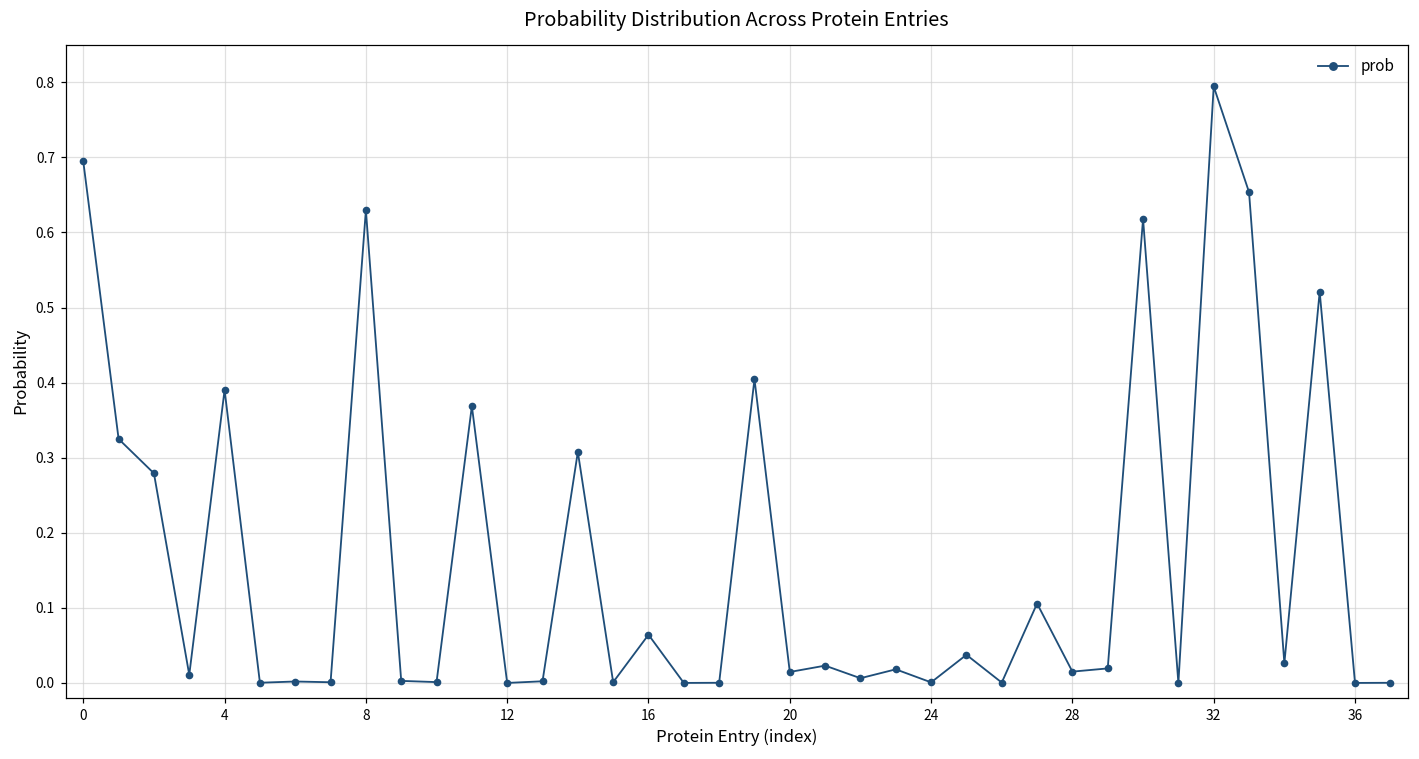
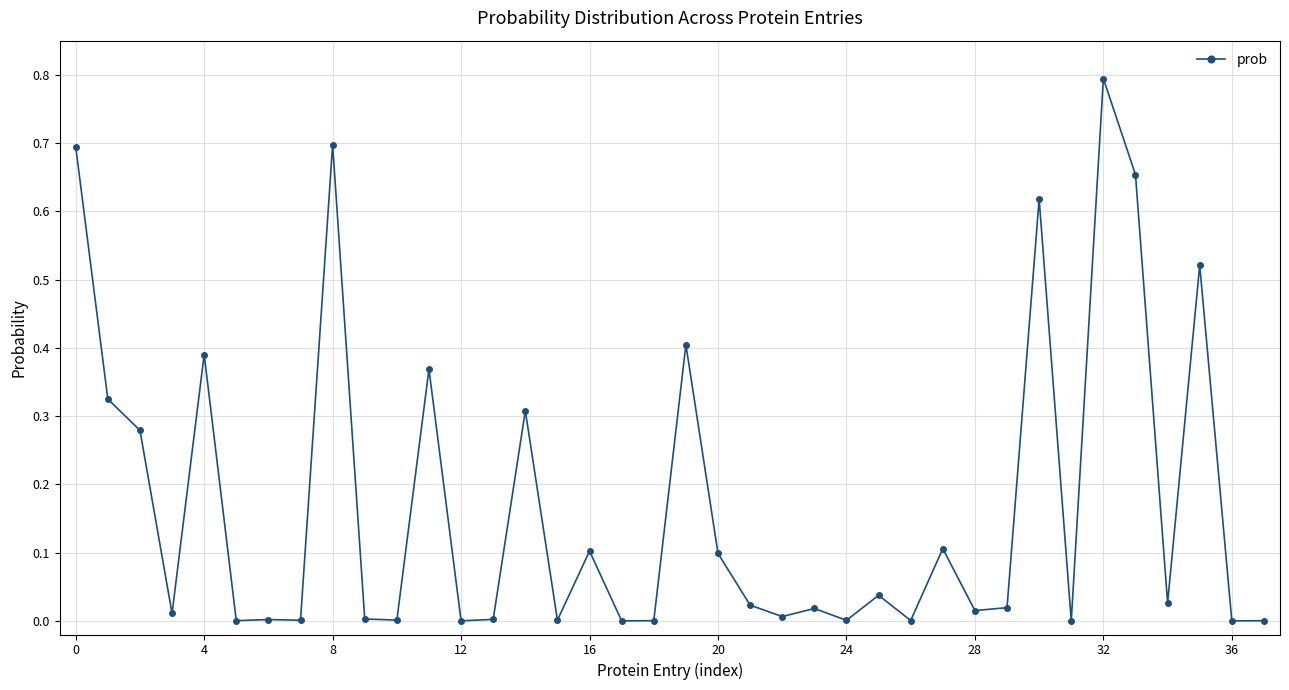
8: 0.63 -> 0.70
16: 0.06 -> 0.10
20: 0.01 -> 0.10
